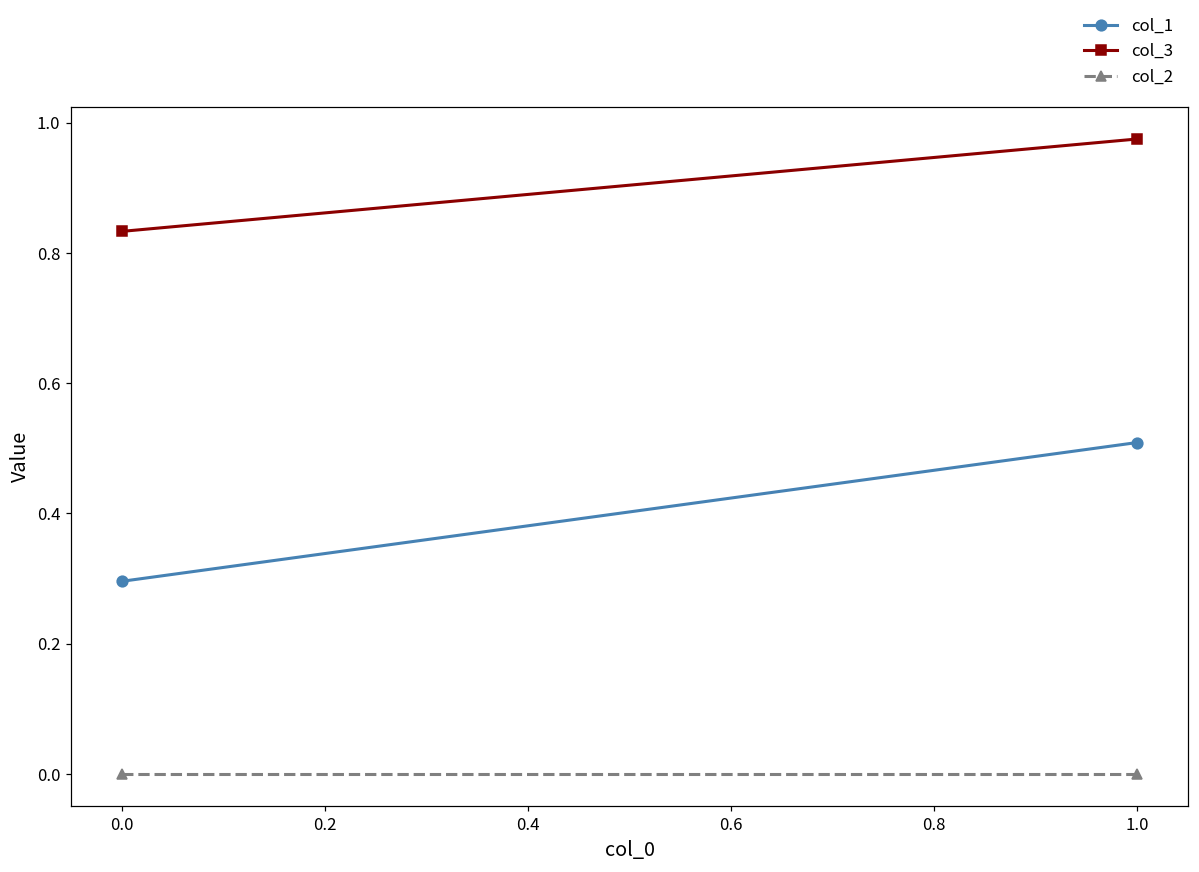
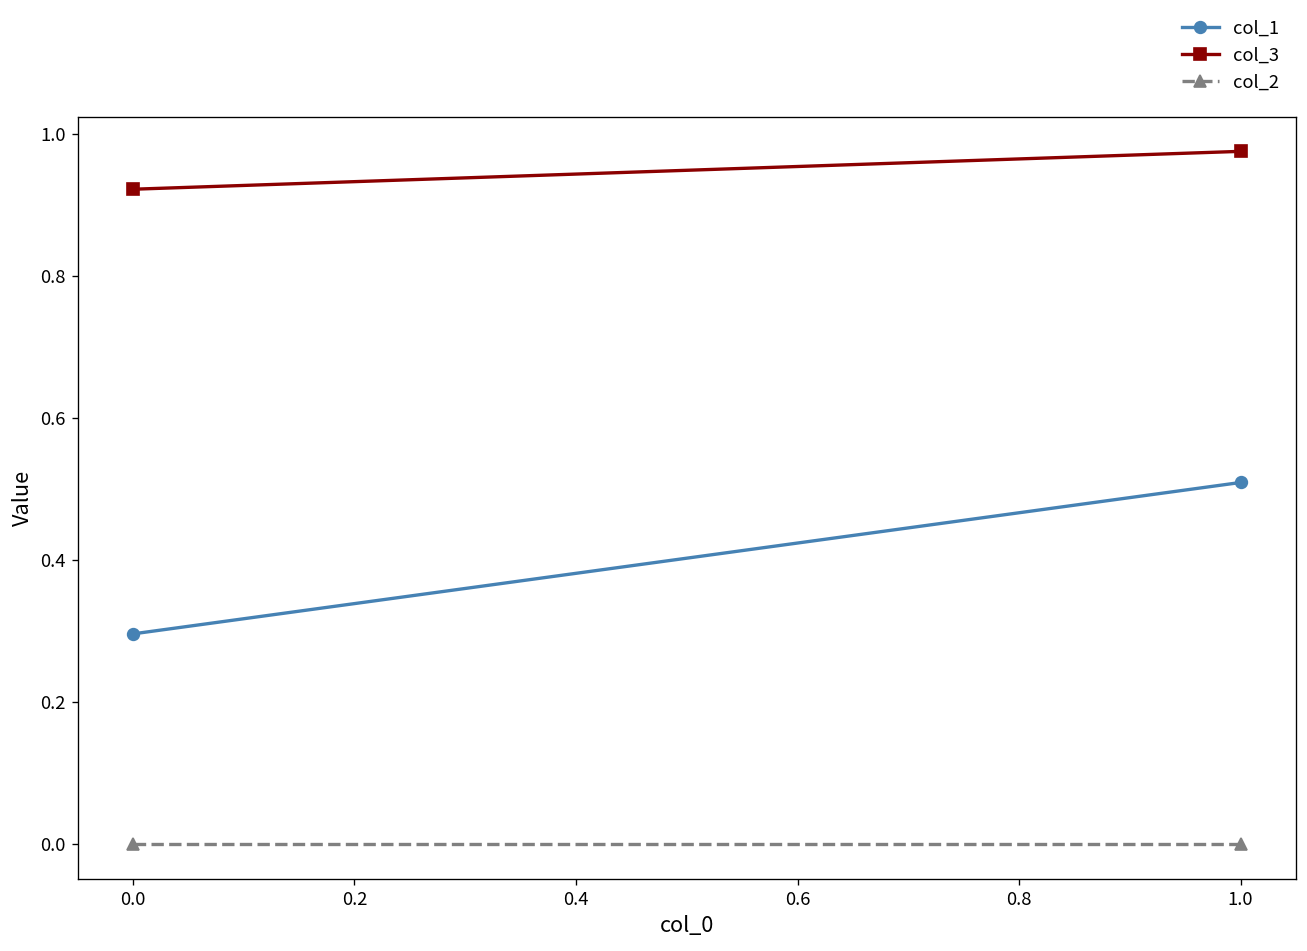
col_3, 0.0: 0.83 -> 0.92
